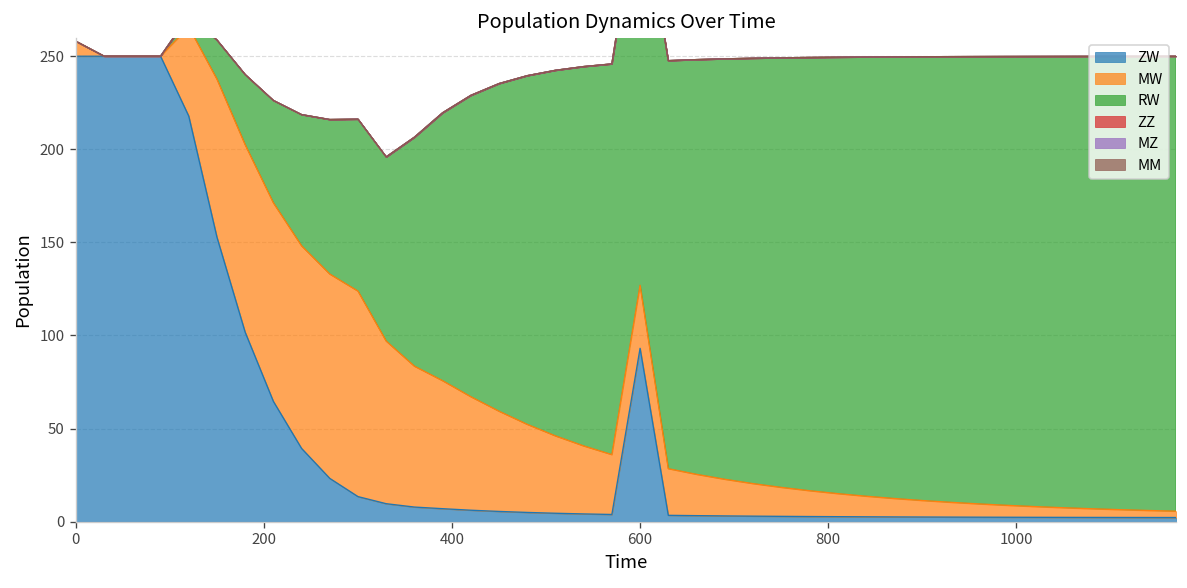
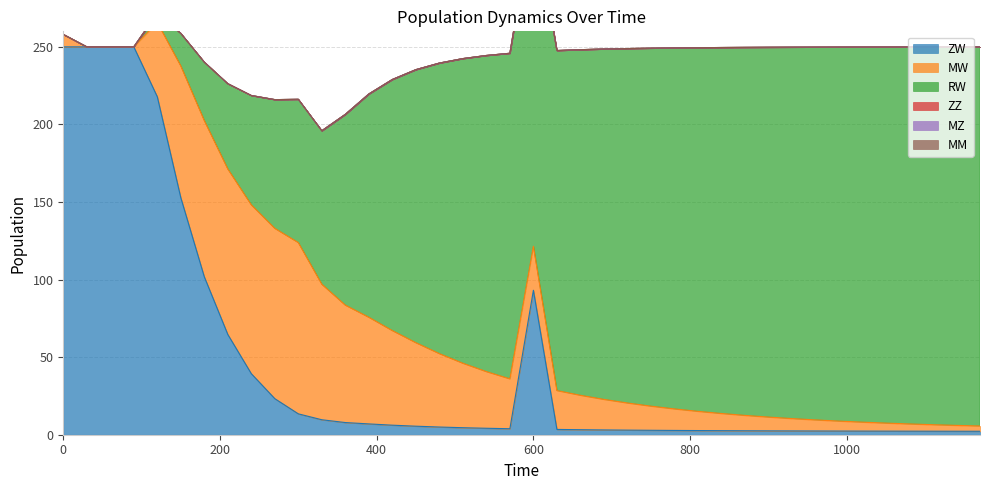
MW, 600: 34 -> 28
